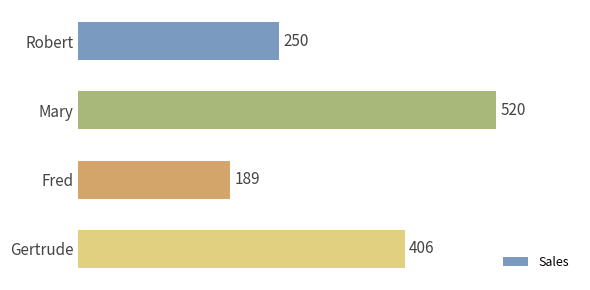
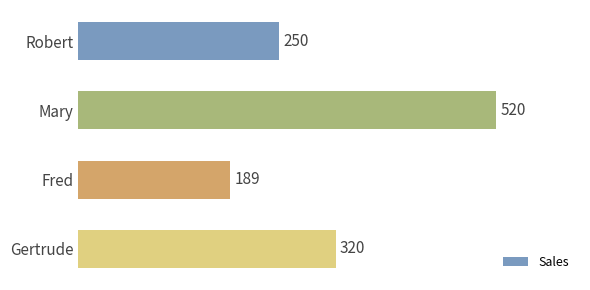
Gertrude: 406 -> 320
